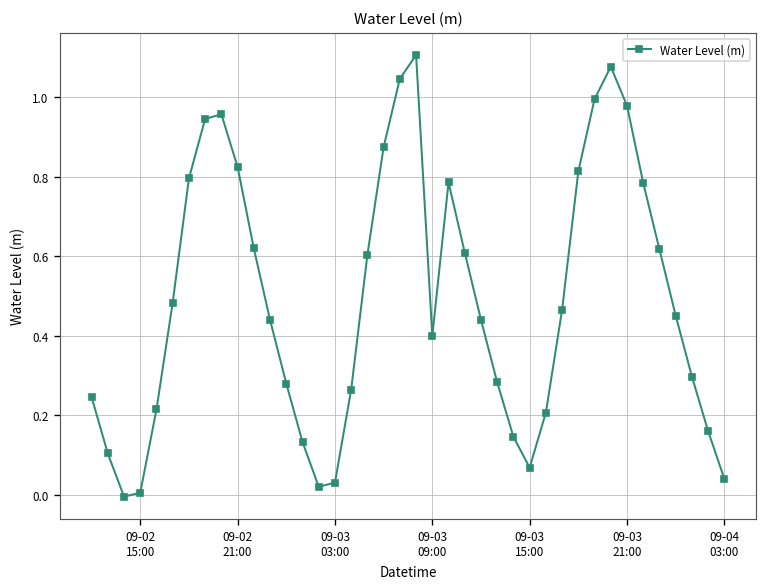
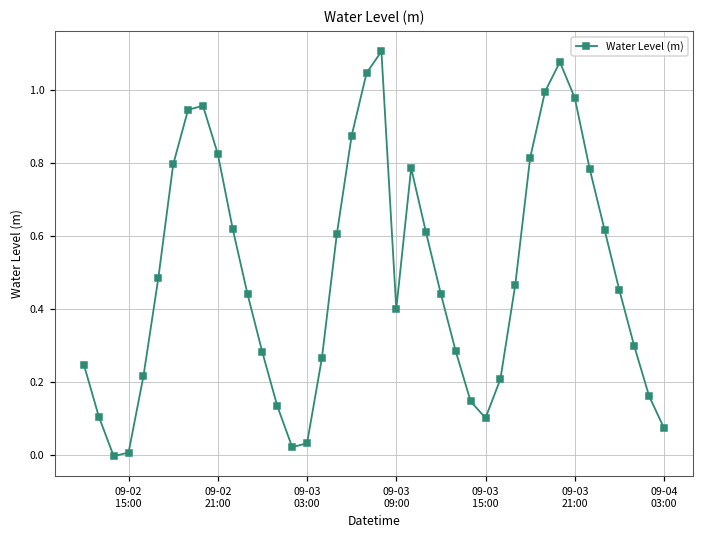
09-03 15:00: 0.07 -> 0.10
09-04 03:00: 0.04 -> 0.07
